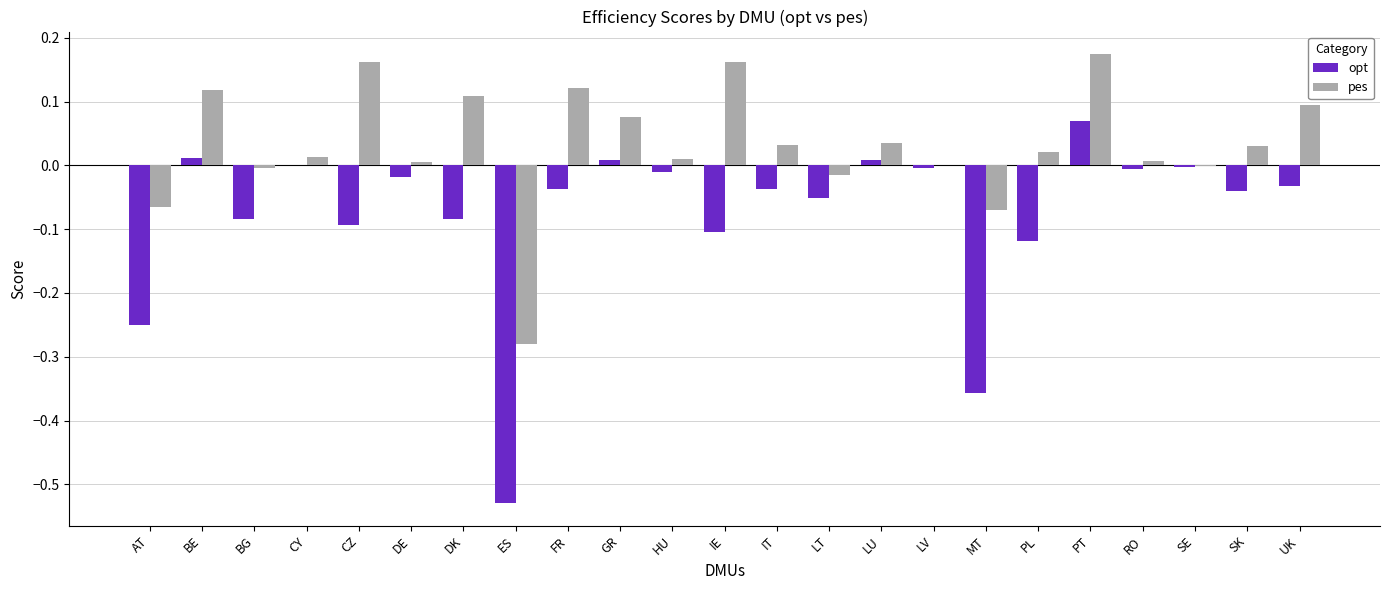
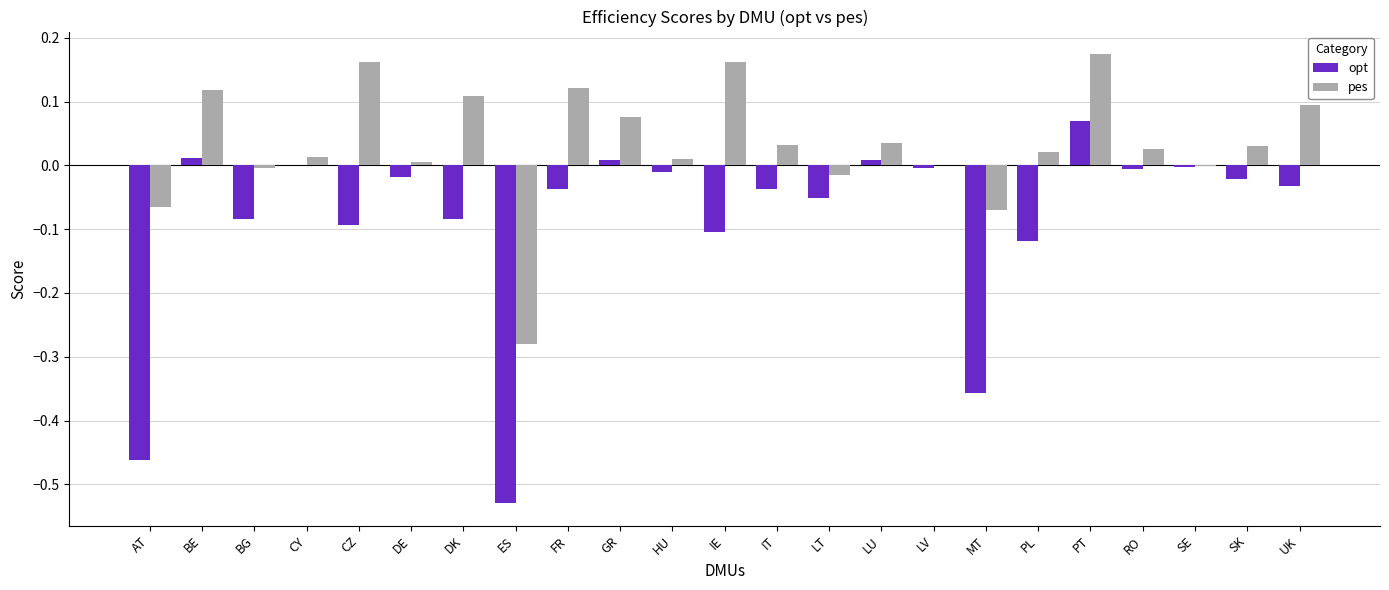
opt, AT: -0.25 -> -0.46
pes, RO: 0.01 -> 0.03
opt, SK: -0.04 -> -0.02
